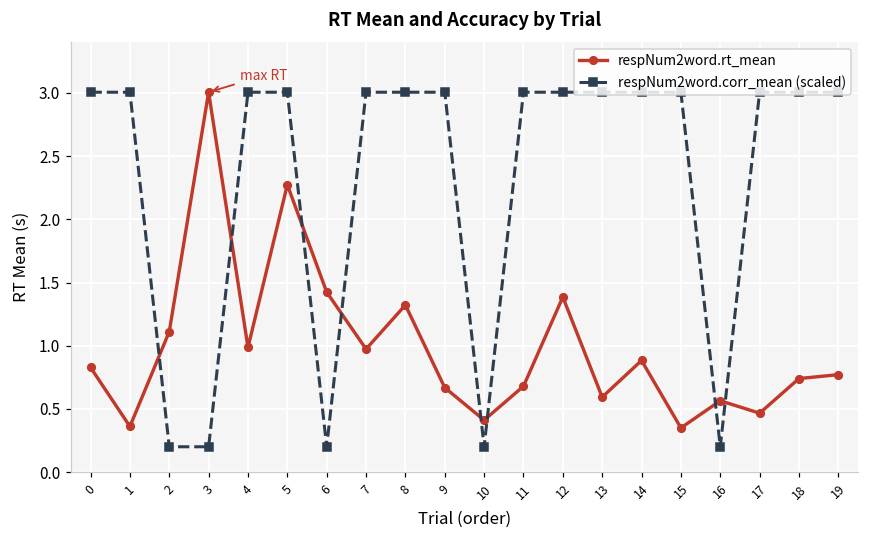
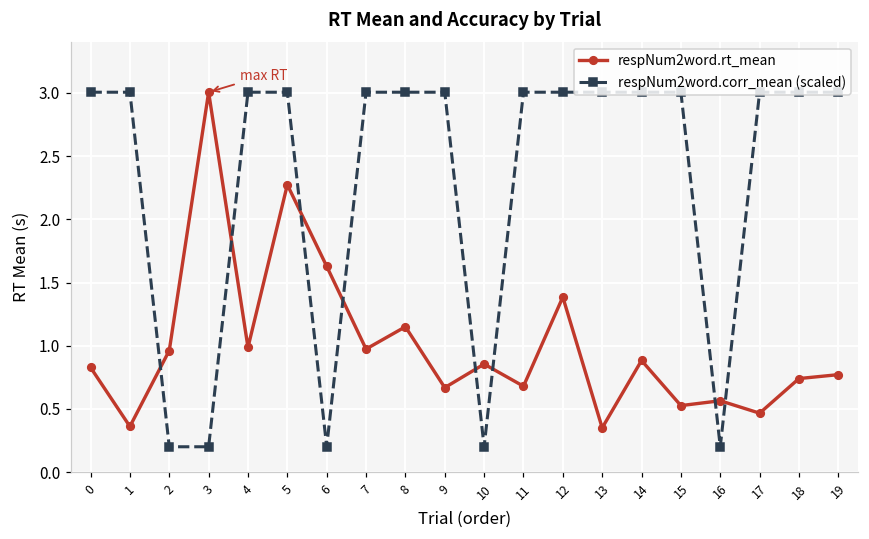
respNum2word.rt_mean, 2: 1.11 -> 0.96
respNum2word.rt_mean, 6: 1.42 -> 1.63
respNum2word.rt_mean, 8: 1.32 -> 1.15
respNum2word.rt_mean, 10: 0.41 -> 0.85
respNum2word.rt_mean, 13: 0.59 -> 0.35
respNum2word.rt_mean, 15: 0.35 -> 0.53
